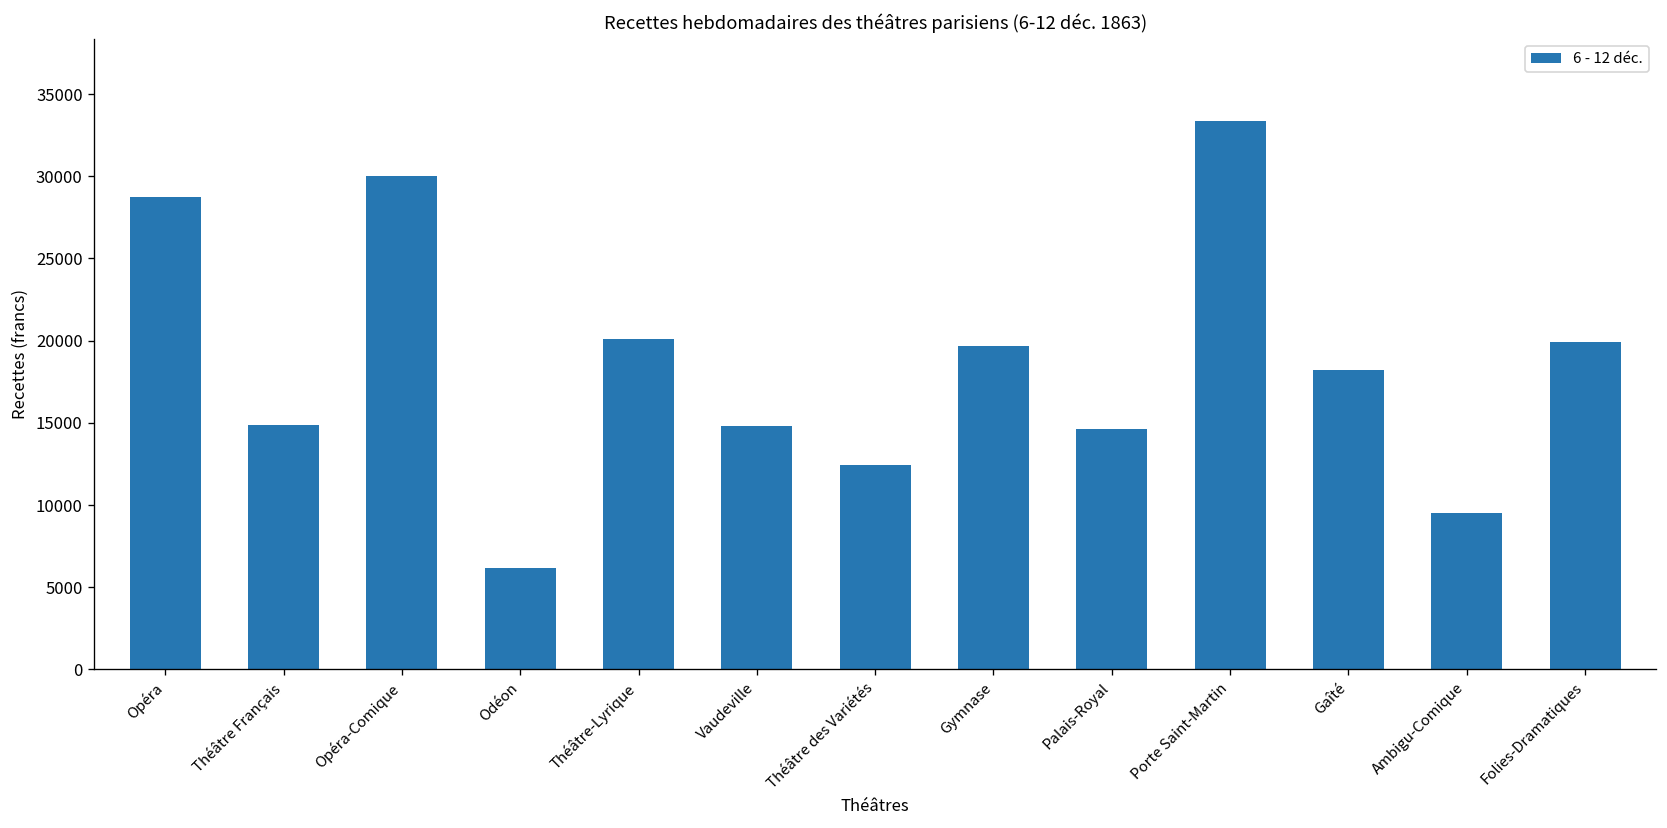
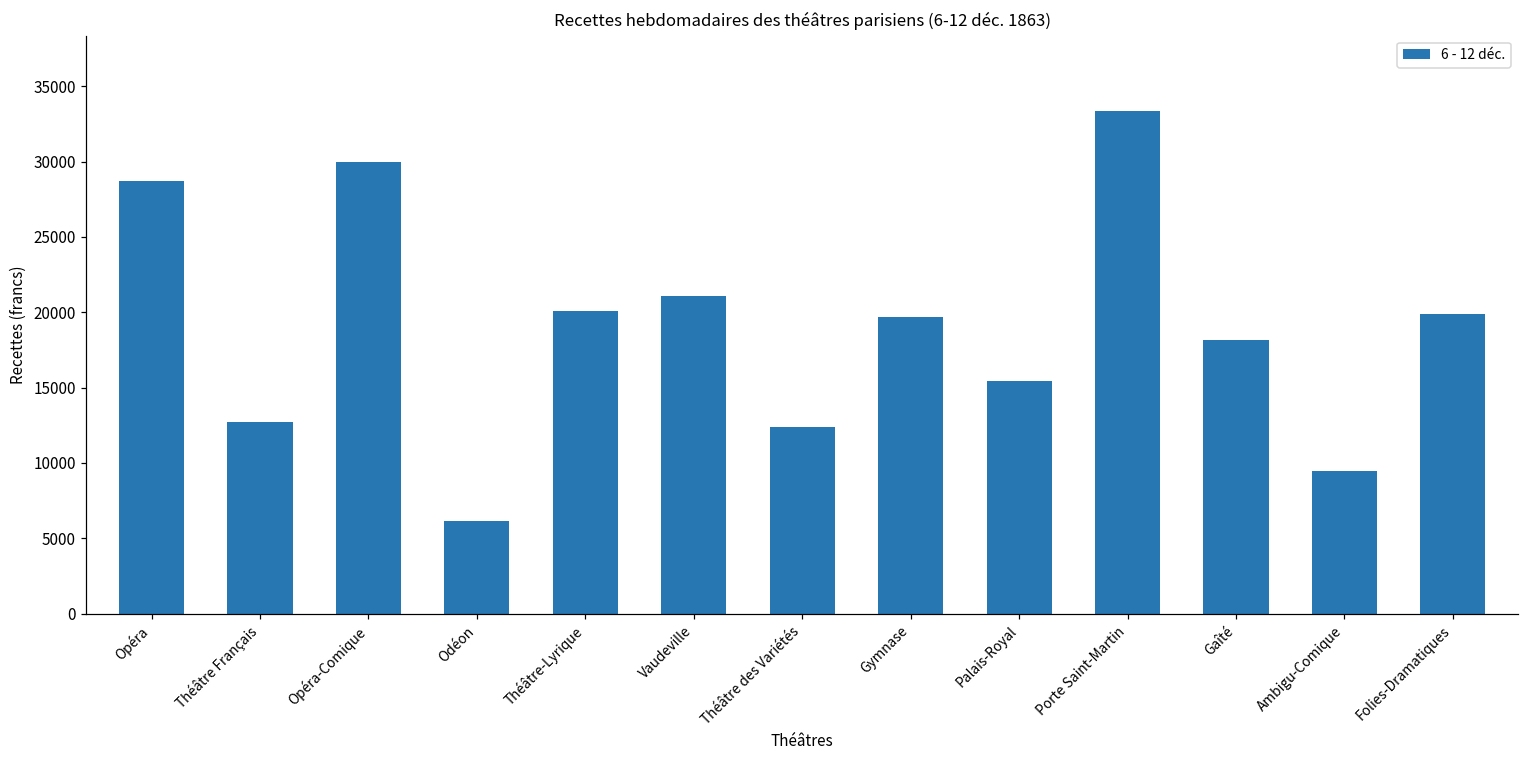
Théâtre Français: 14800 -> 12700
Vaudeville: 14800 -> 21100
Palais-Royal: 14600 -> 15400
